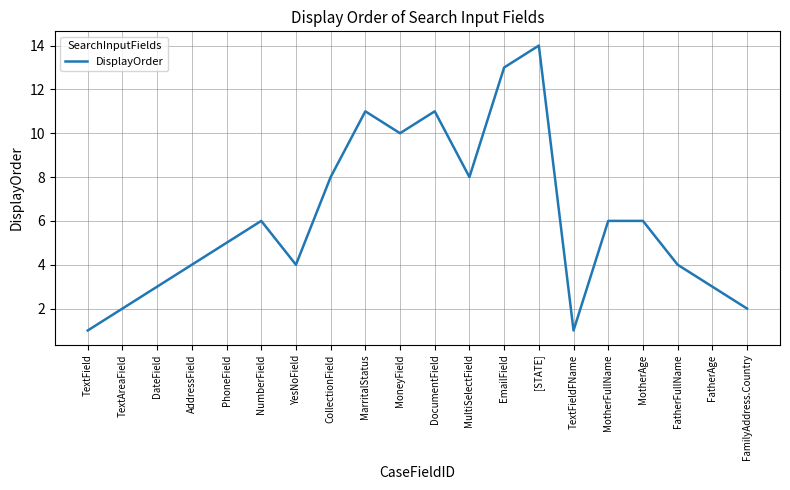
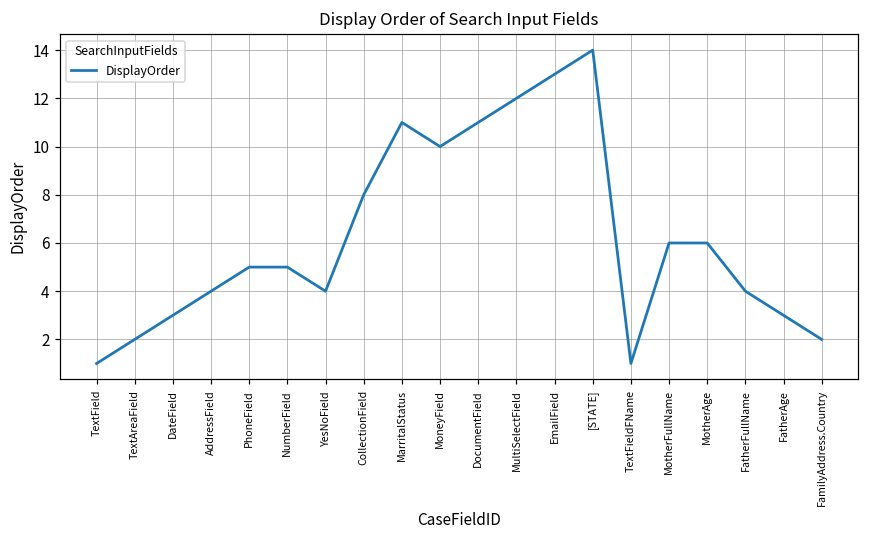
NumberField: 6 -> 5
MultiSelectField: 8 -> 12
